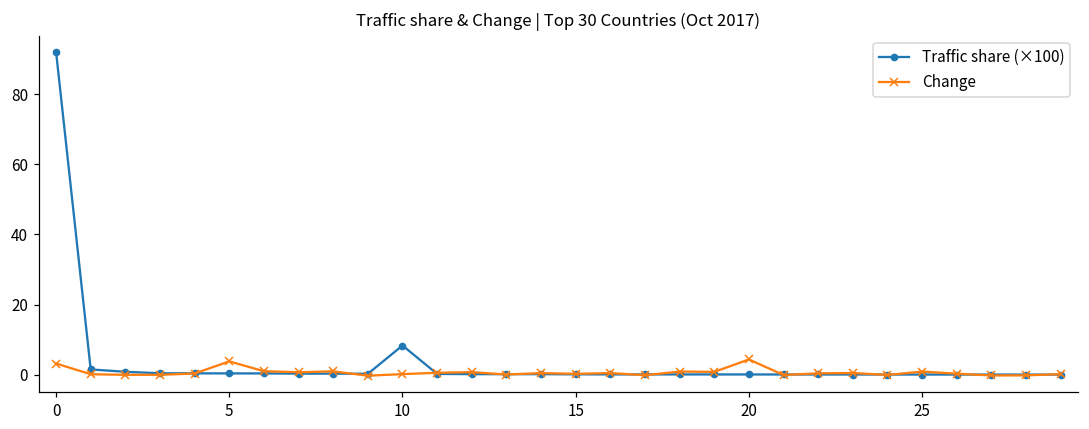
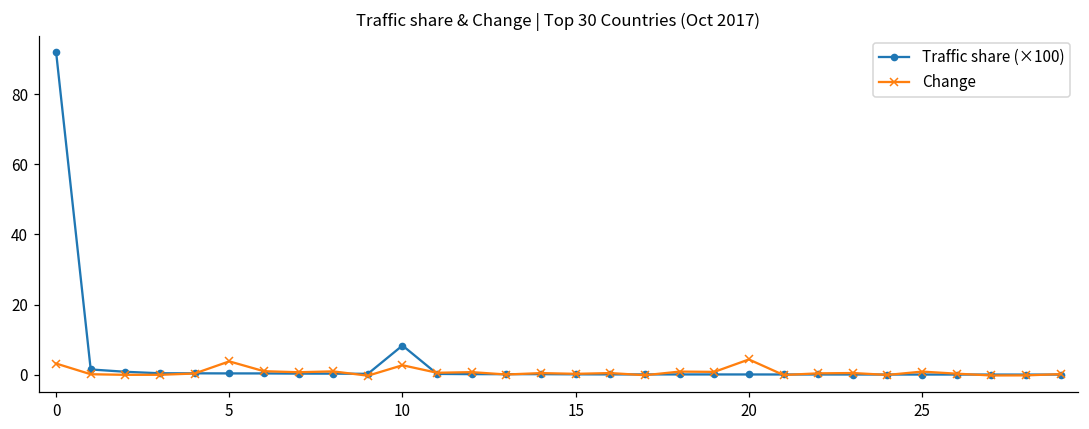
Change, 10: 0 -> 3
